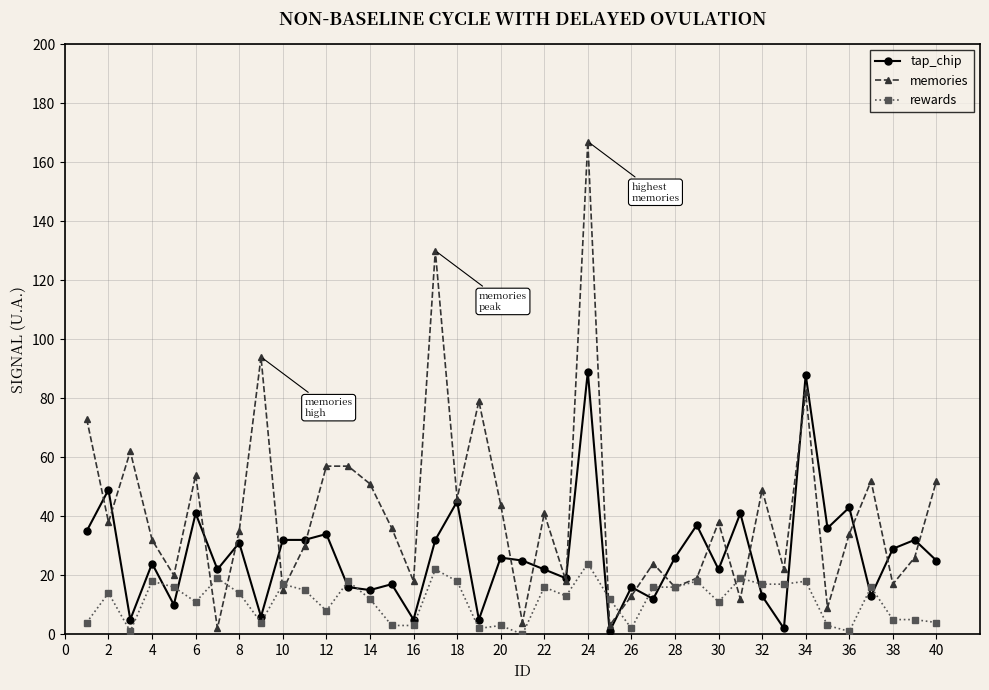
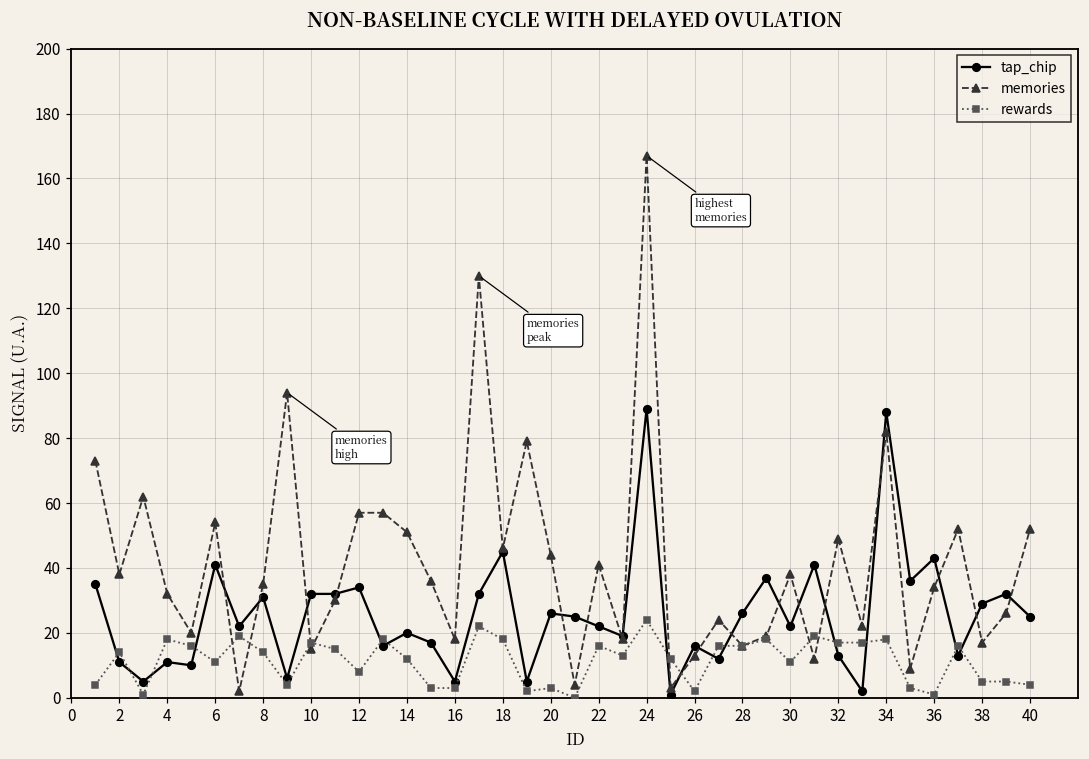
tap_chip, 2: 49 -> 11
tap_chip, 4: 24 -> 11
tap_chip, 14: 15 -> 20
